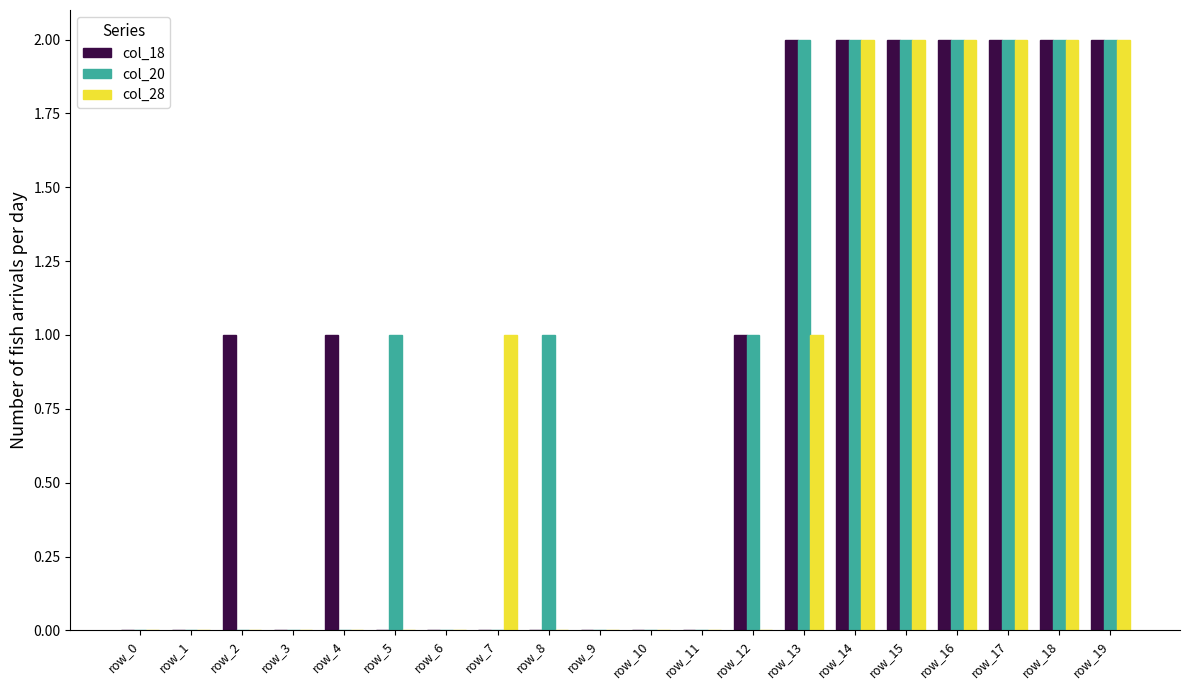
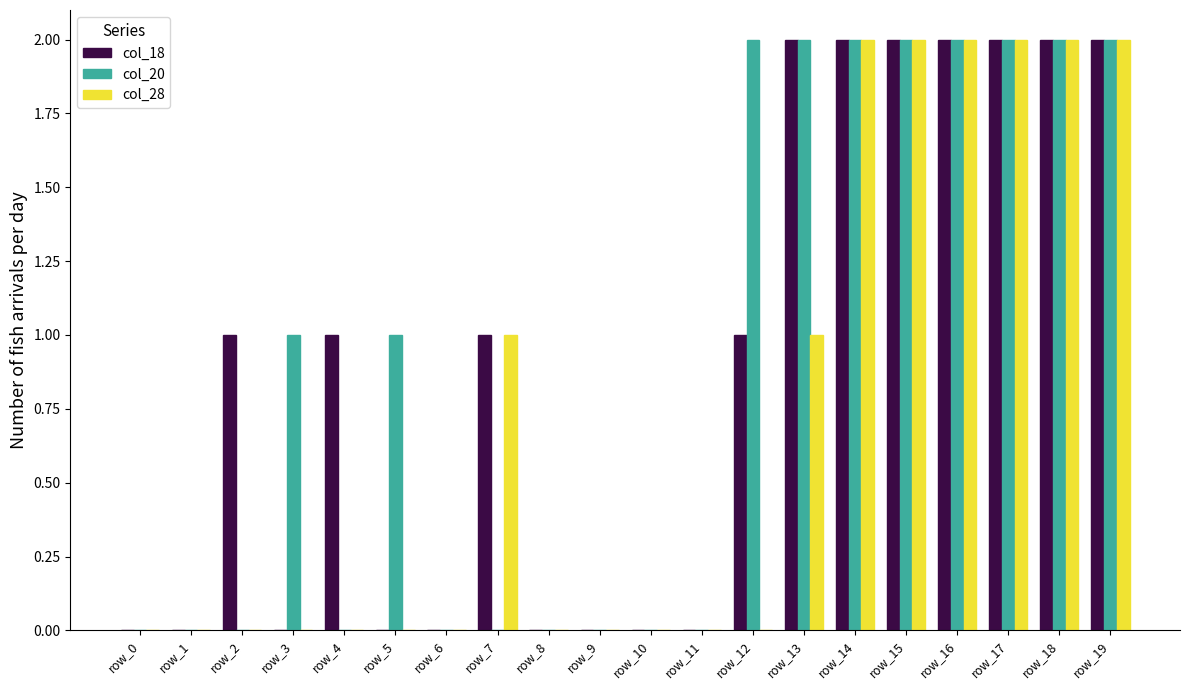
col_20, row_3: 0 -> 1
col_18, row_7: 0 -> 1
col_20, row_8: 1 -> 0
col_20, row_12: 1 -> 2
